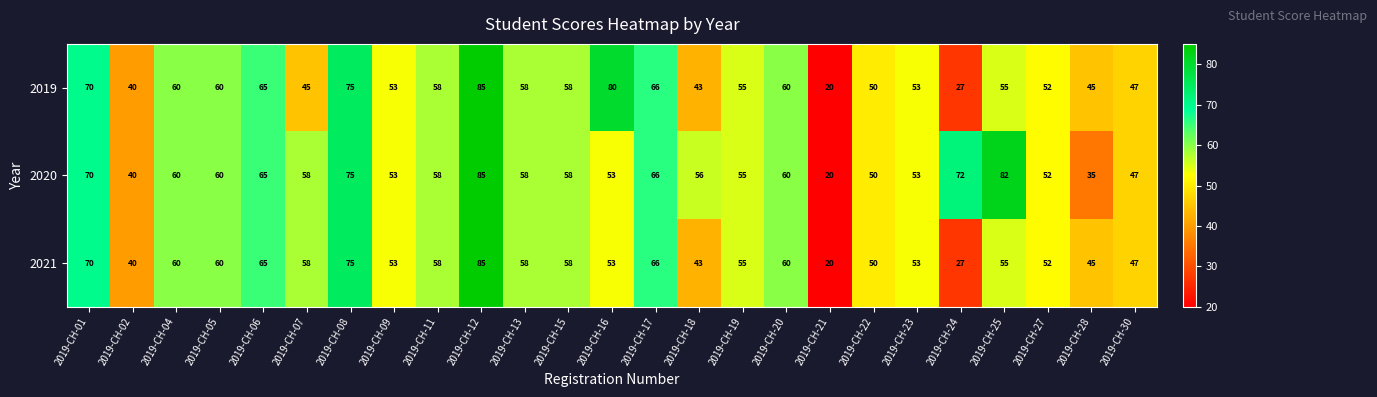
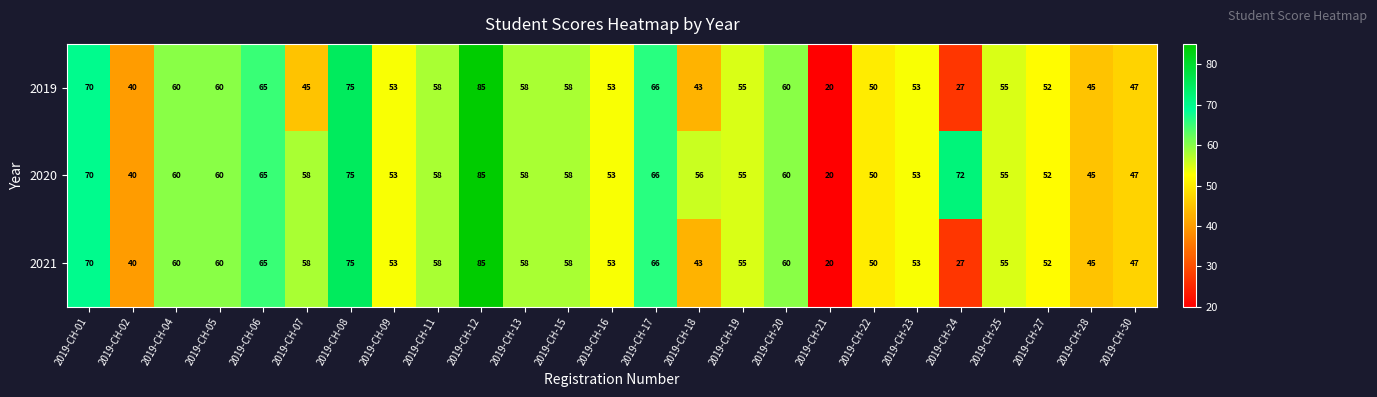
2019, 2019-CH-16: 80 -> 53
2020, 2019-CH-25: 82 -> 55
2020, 2019-CH-28: 35 -> 45
